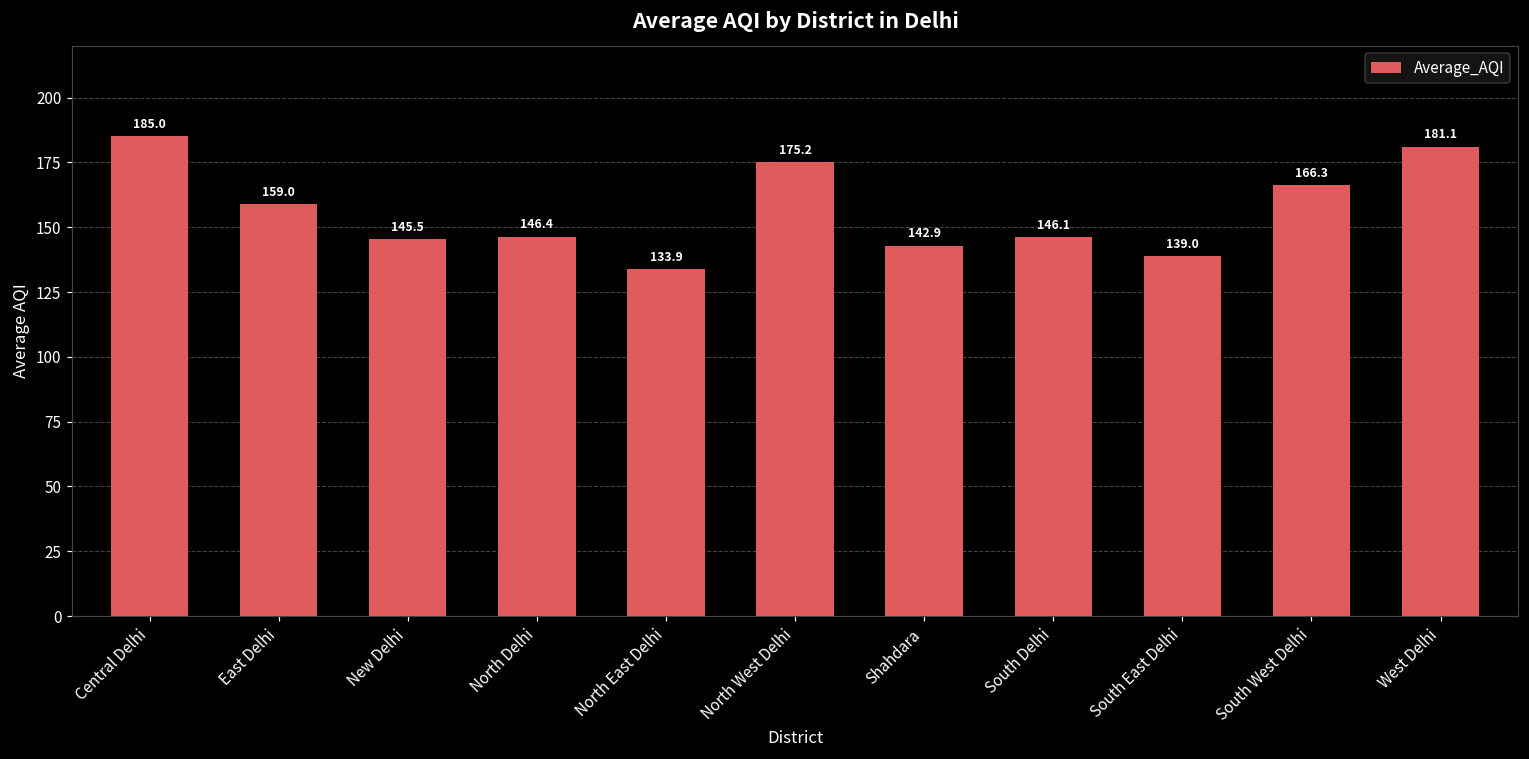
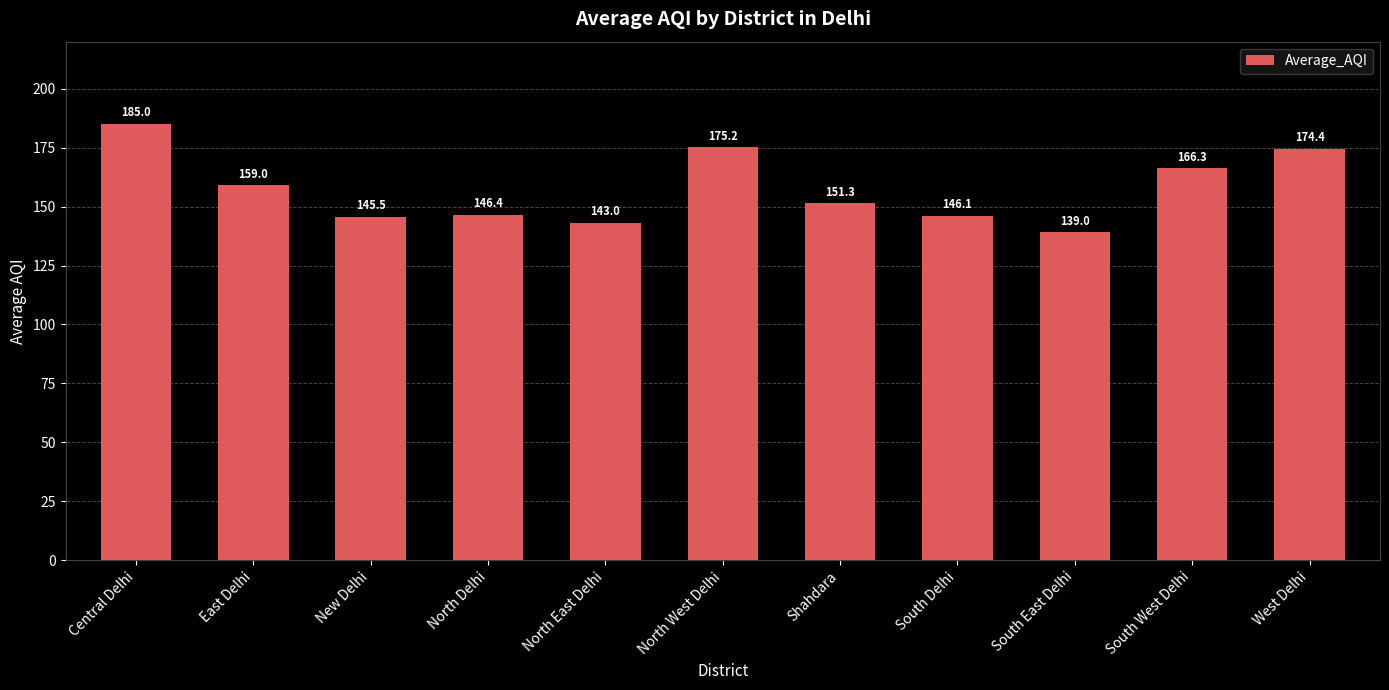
North East Delhi: 133.9 -> 143.0
Shahdara: 142.9 -> 151.3
West Delhi: 181.1 -> 174.4
